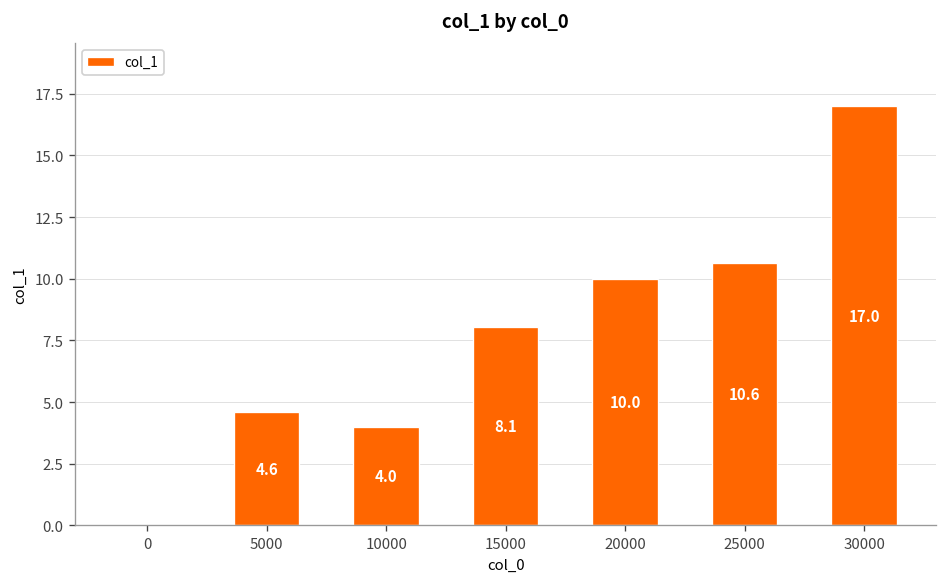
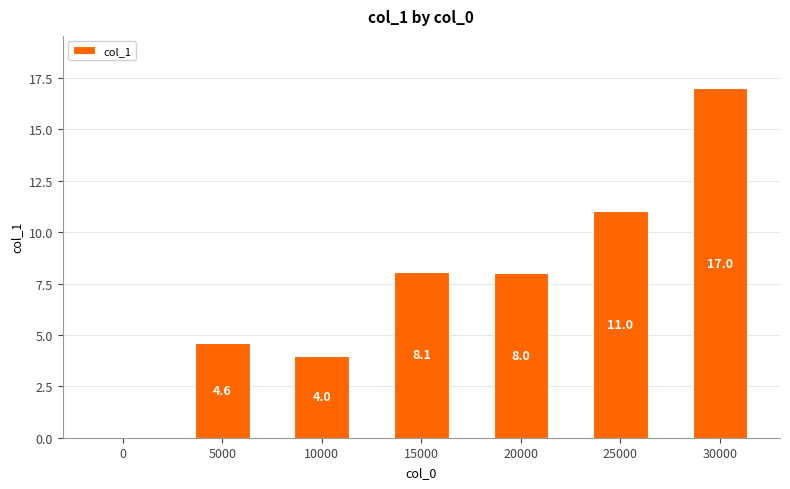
20000: 10.0 -> 8.0
25000: 10.6 -> 11.0
